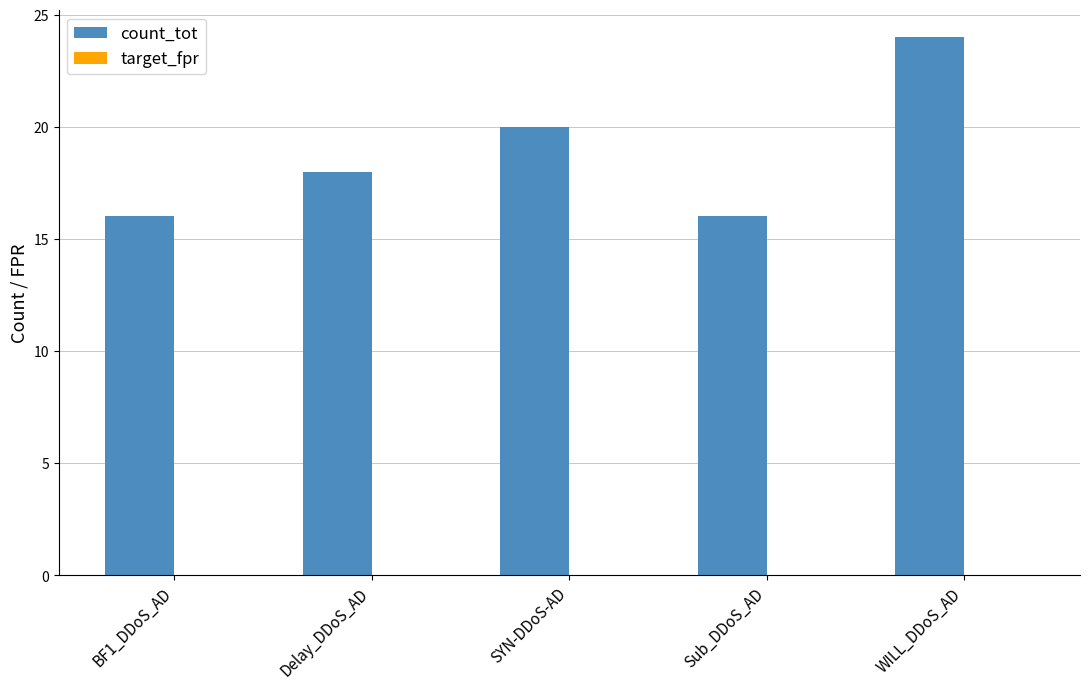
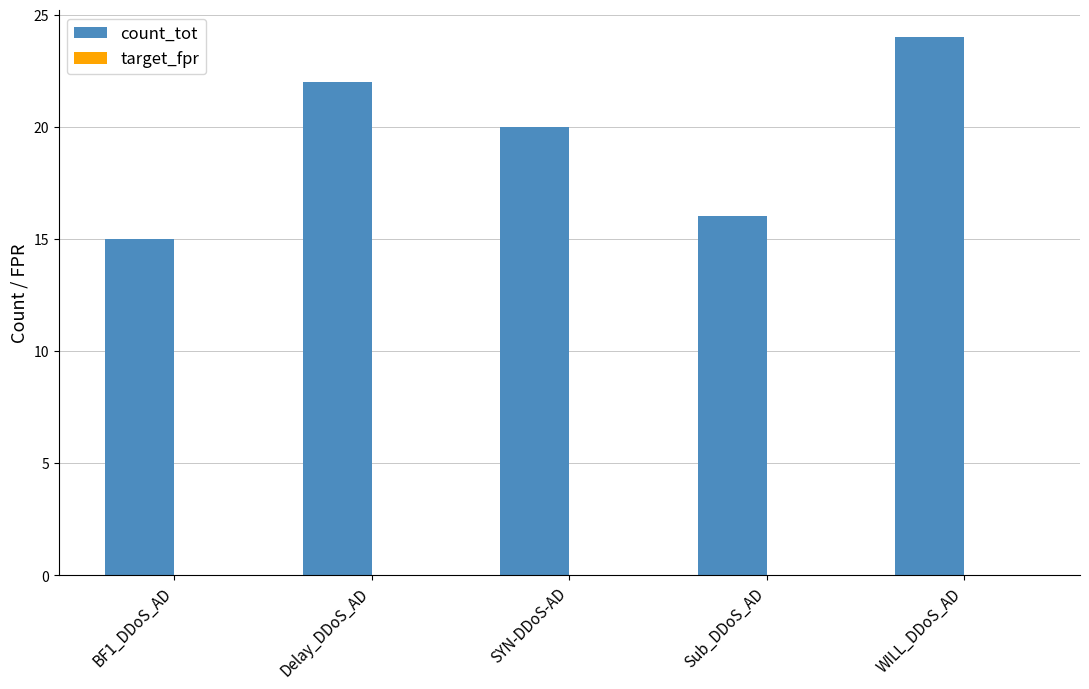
count_tot, BF1_DDoS_AD: 16 -> 15
count_tot, Delay_DDoS_AD: 18 -> 22
